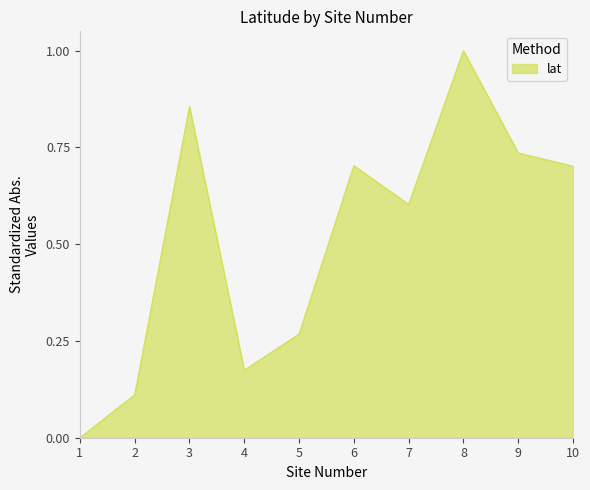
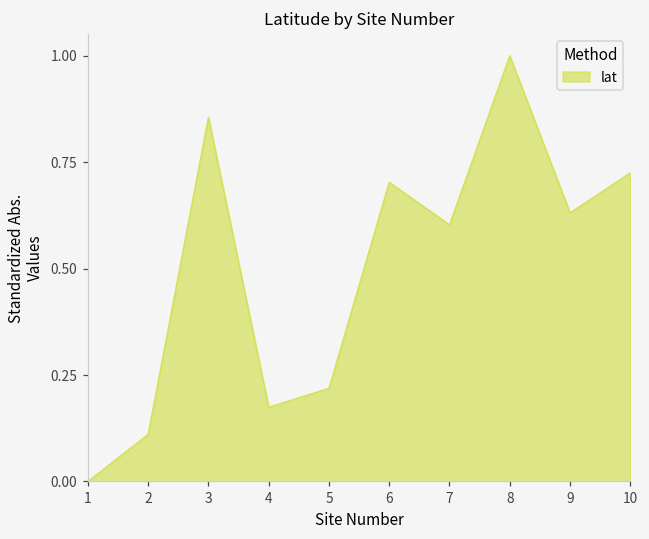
5: 0.27 -> 0.22
9: 0.74 -> 0.63
10: 0.70 -> 0.73
